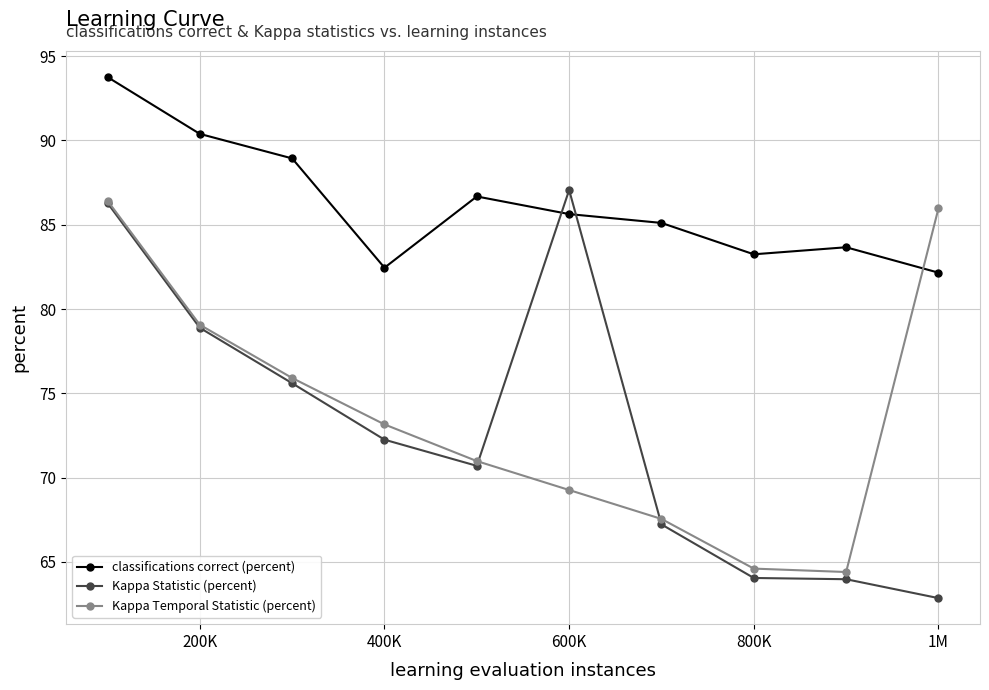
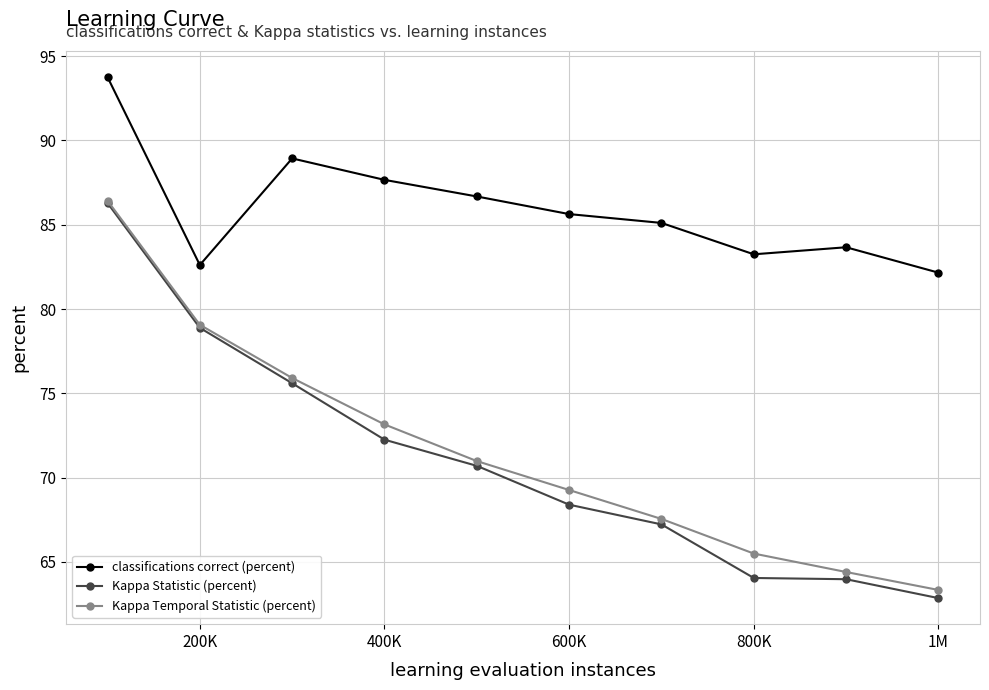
classifications correct (percent), 200K: 90.4 -> 82.6
classifications correct (percent), 400K: 82.4 -> 87.7
Kappa Statistic (percent), 600K: 87.1 -> 68.4
Kappa Temporal Statistic (percent), 800K: 64.6 -> 65.5
Kappa Temporal Statistic (percent), 1M: 86.0 -> 63.3
